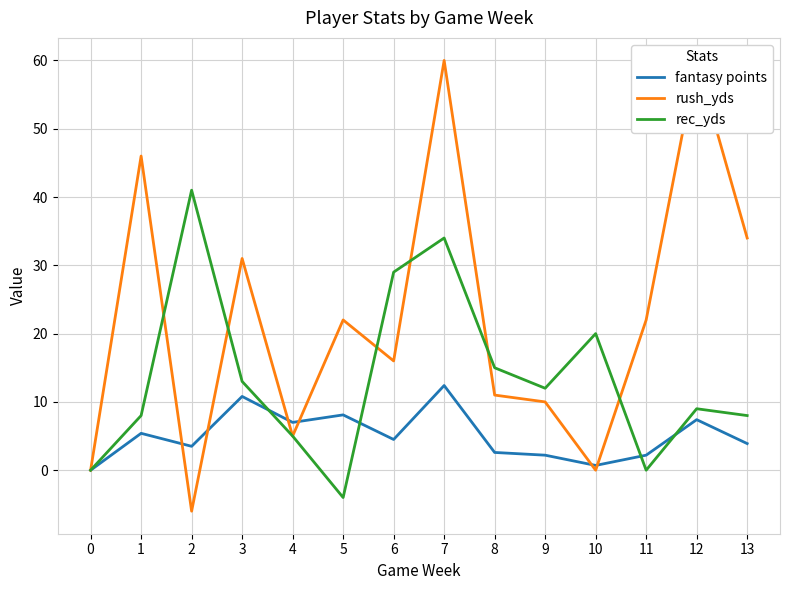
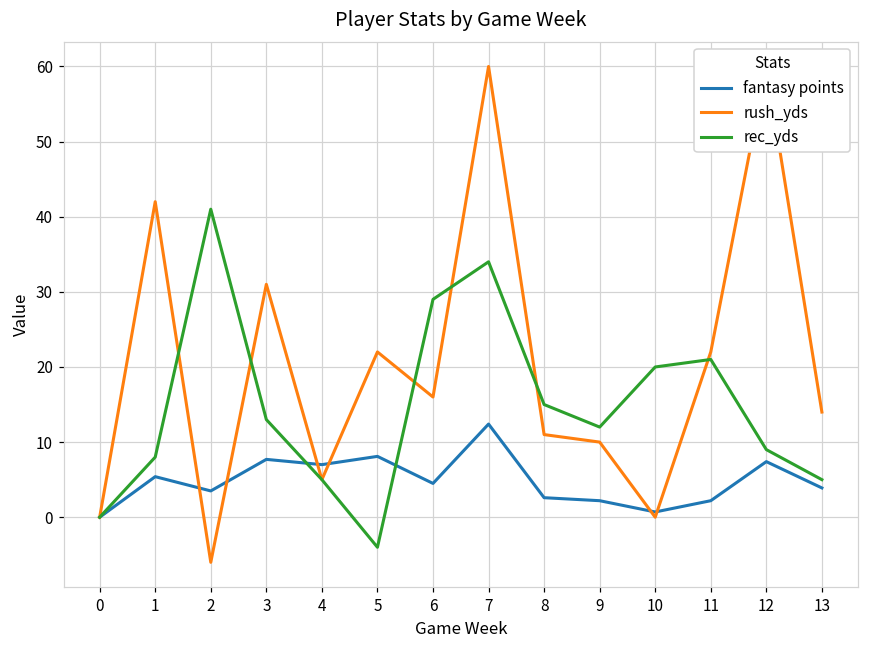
rush_yds, 1: 46 -> 42
fantasy points, 3: 11 -> 8
rec_yds, 11: 0 -> 21
rush_yds, 13: 34 -> 14
rec_yds, 13: 8 -> 5
